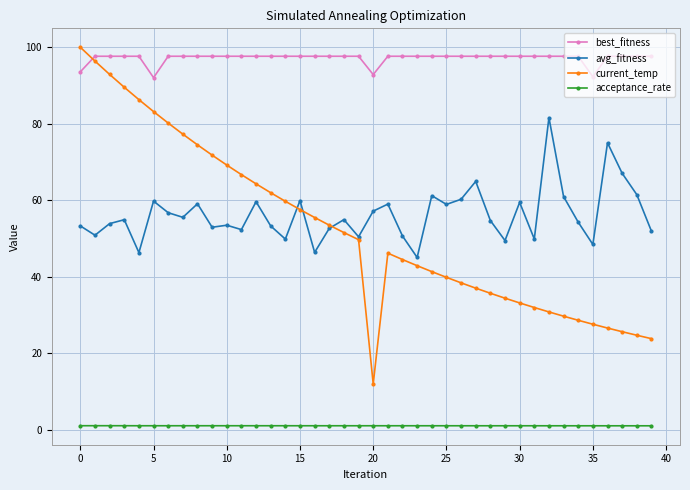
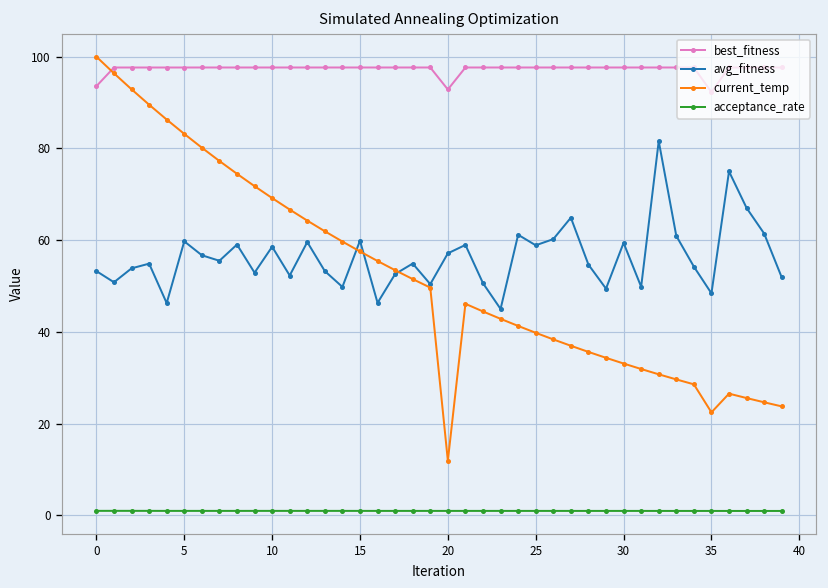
best_fitness, 5: 92 -> 98
avg_fitness, 10: 53 -> 59
current_temp, 35: 28 -> 22
